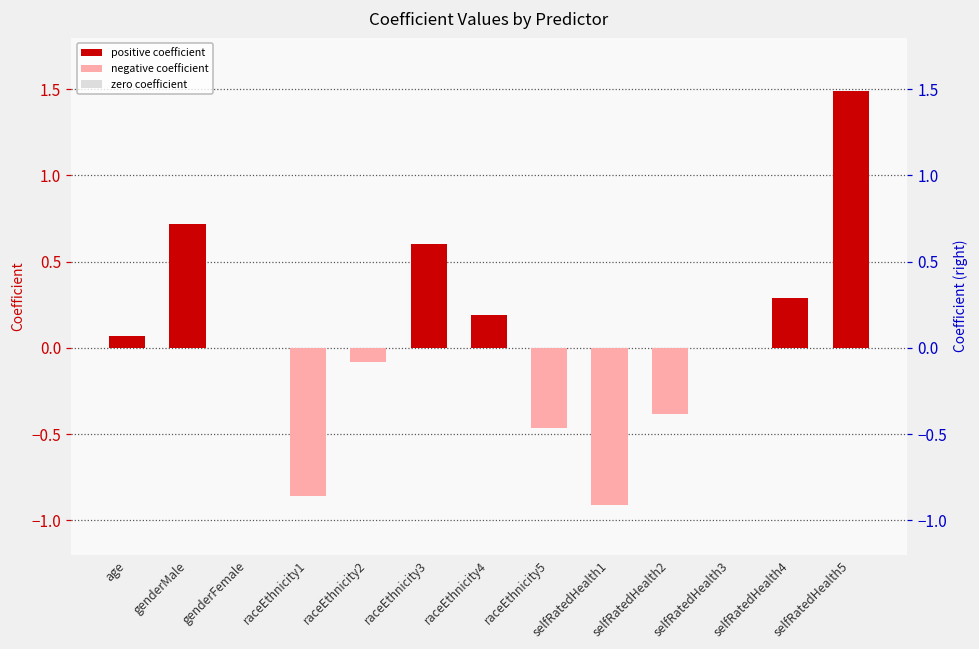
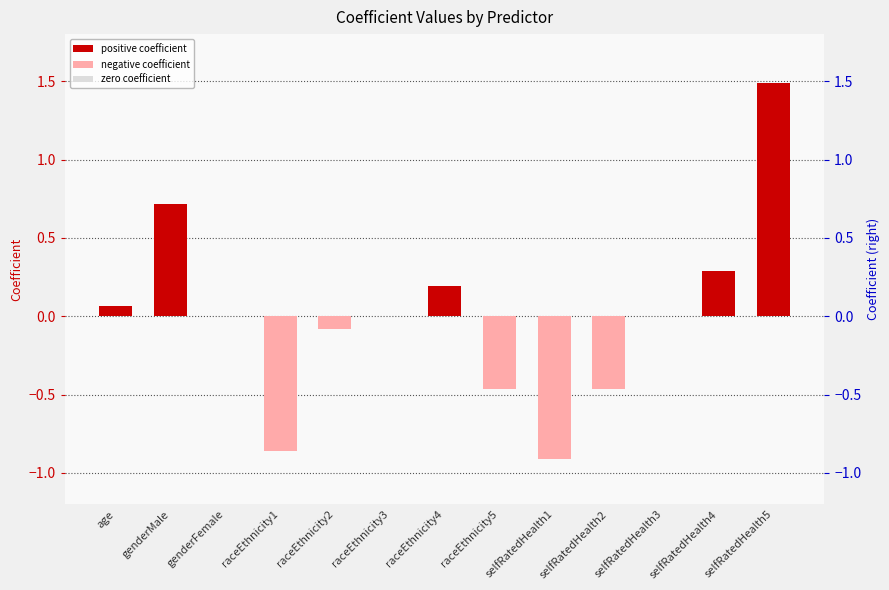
raceEthnicity3: 0.6 -> 0.0
selfRatedHealth2: -0.38 -> -0.46
